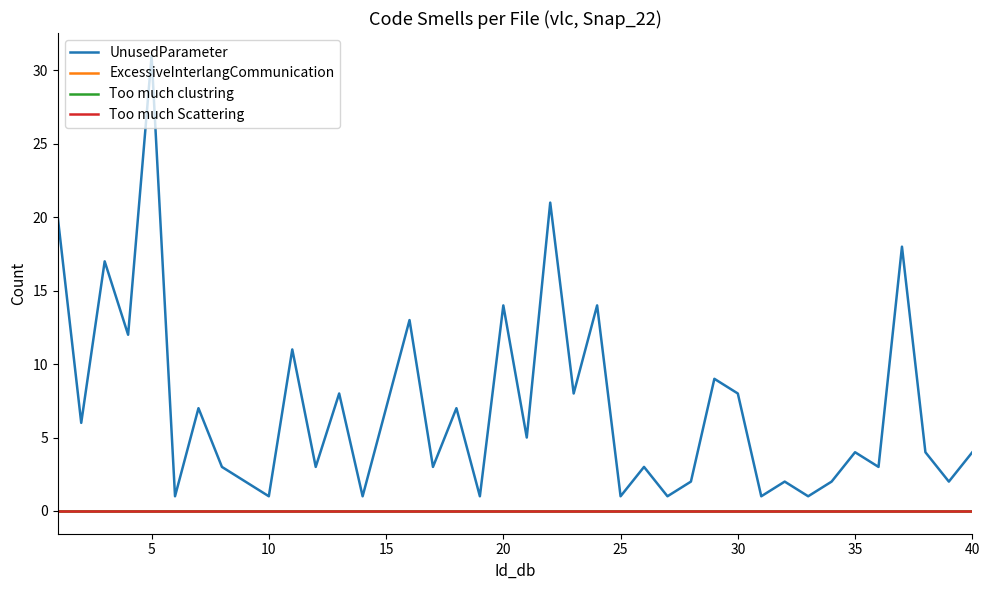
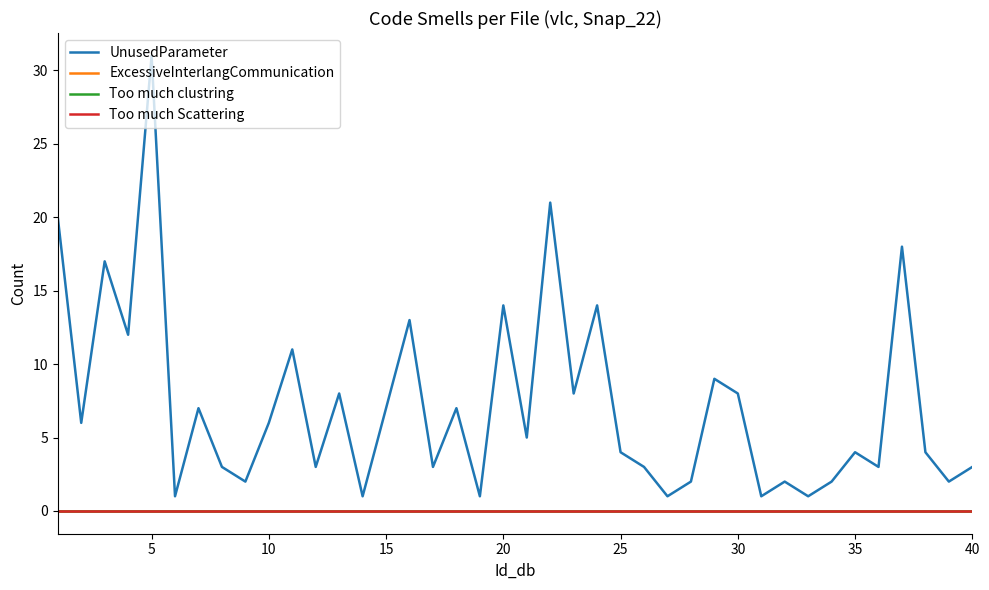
UnusedParameter, 10: 1 -> 6
UnusedParameter, 25: 1 -> 4
UnusedParameter, 40: 4 -> 3
